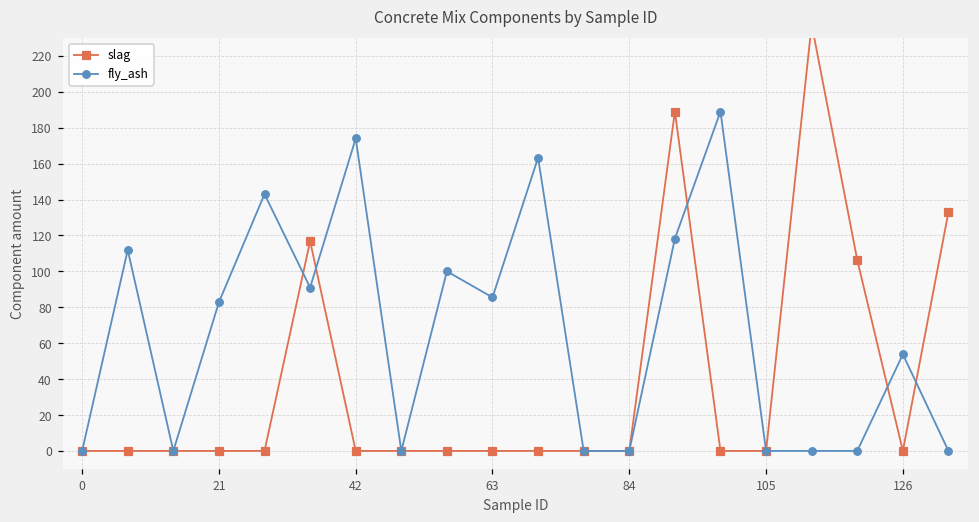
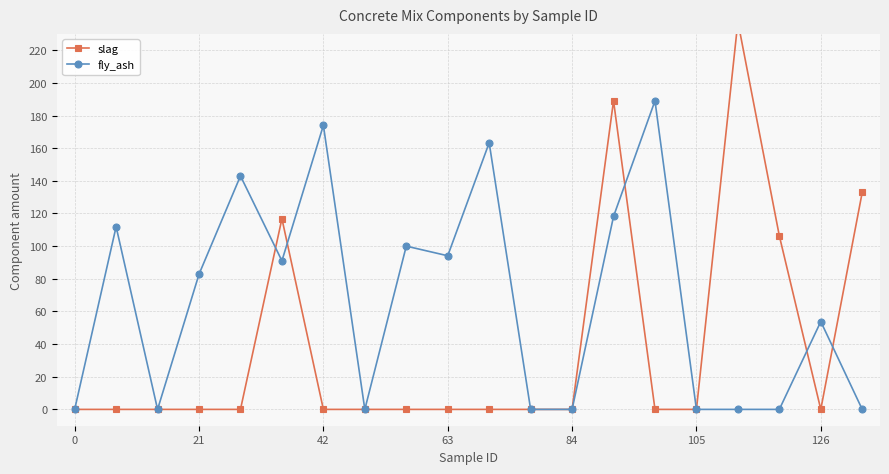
fly_ash, 63: 86 -> 94
